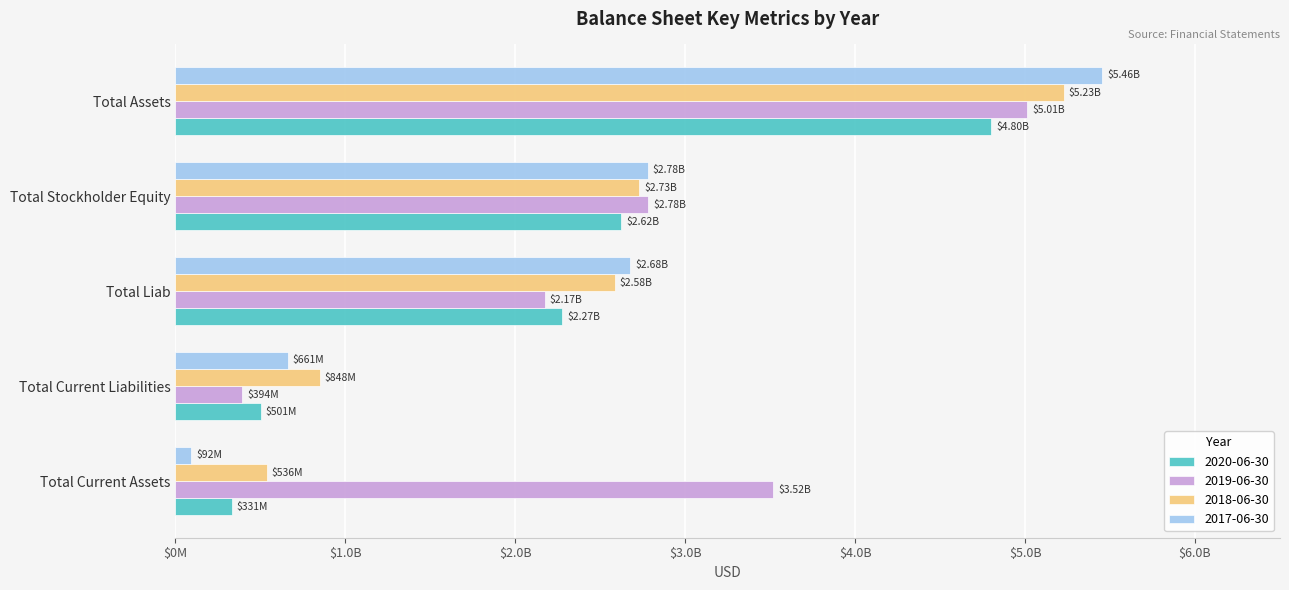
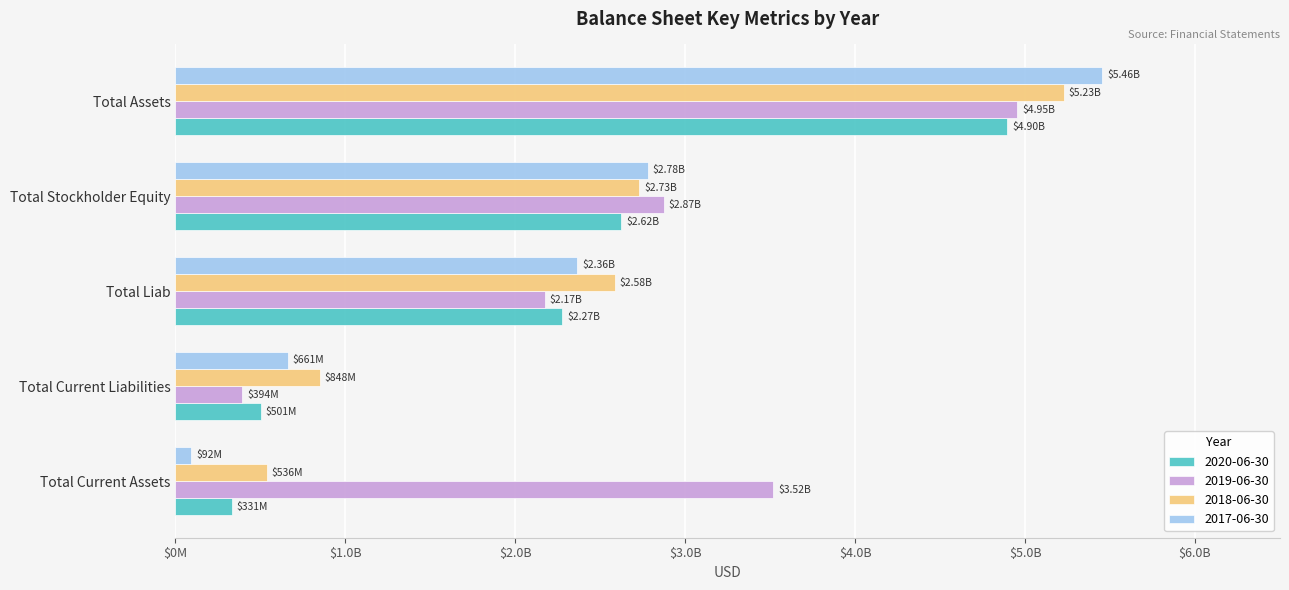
2019-06-30, Total Assets: $5.01B -> $4.95B
2020-06-30, Total Assets: $4.80B -> $4.90B
2019-06-30, Total Stockholder Equity: $2.78B -> $2.87B
2017-06-30, Total Liab: $2.68B -> $2.36B
